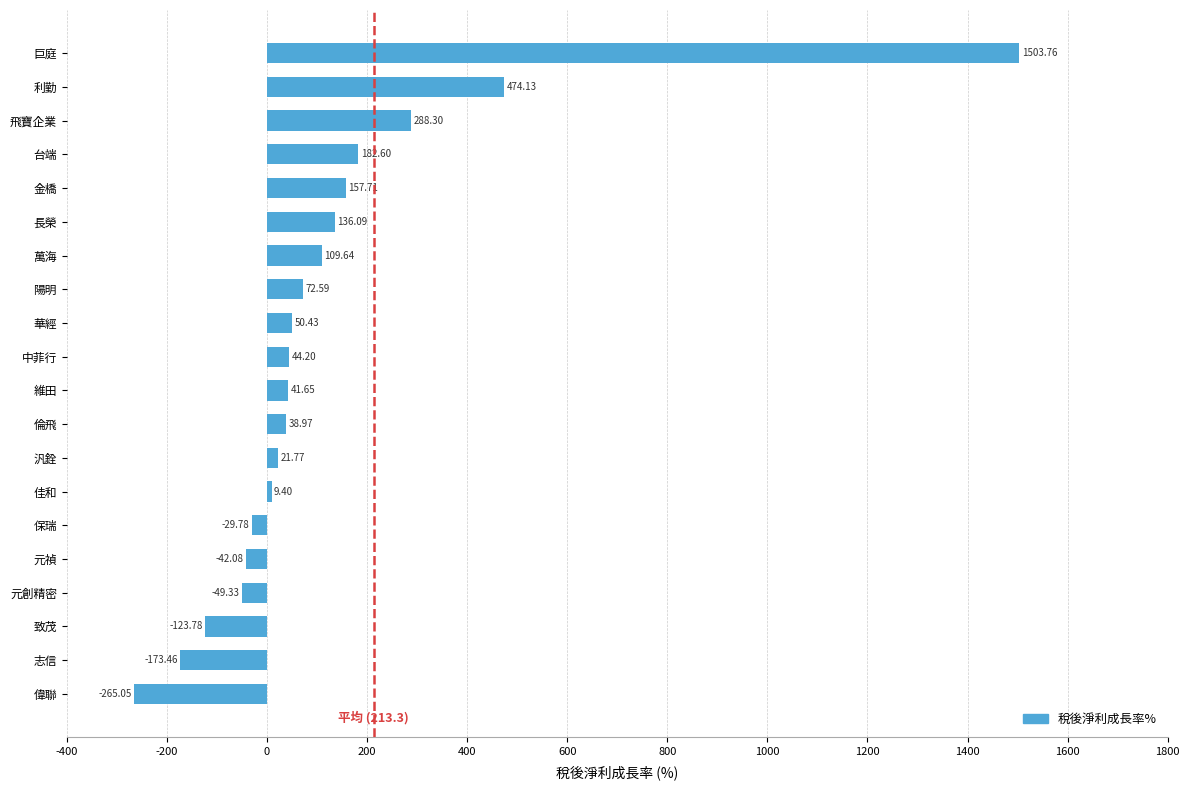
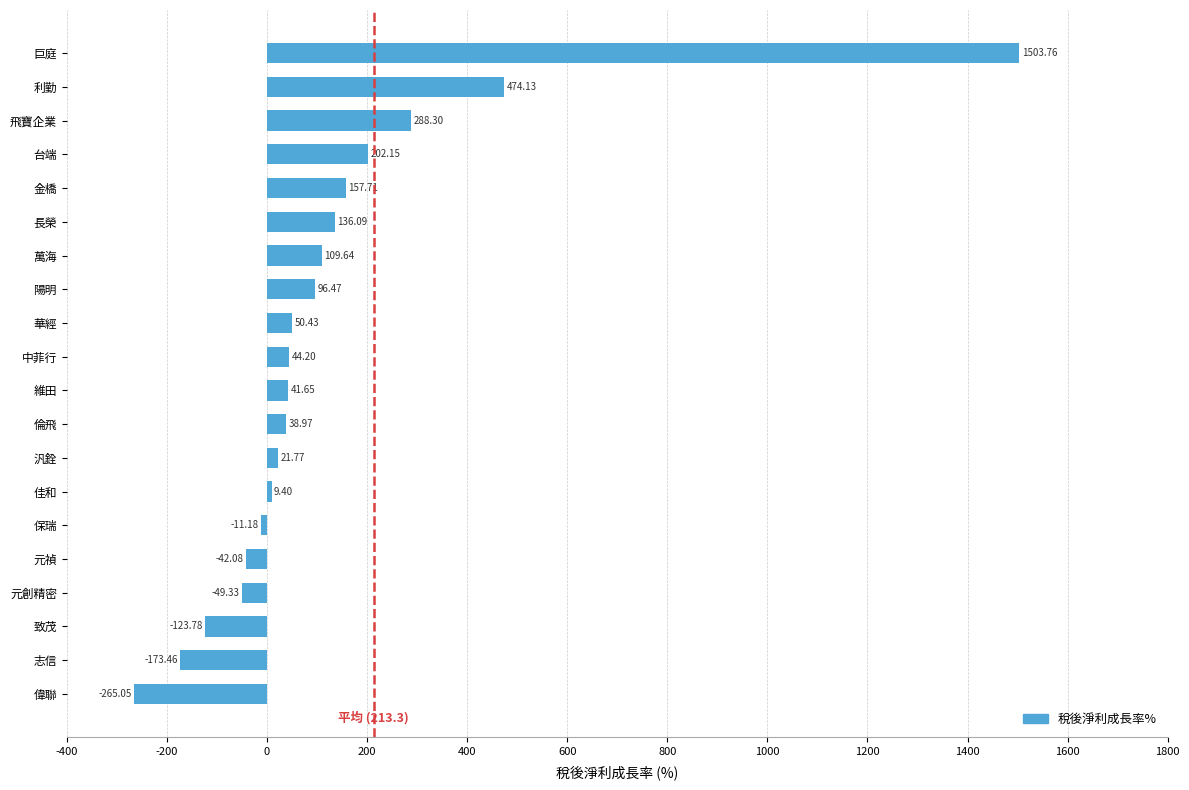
台端: 182.60 -> 202.15
陽明: 72.59 -> 96.47
保瑞: -29.78 -> -11.18
